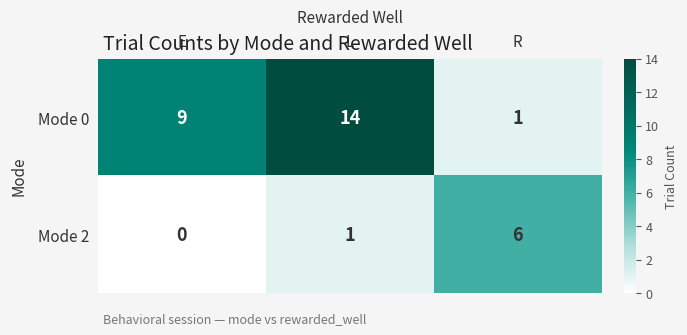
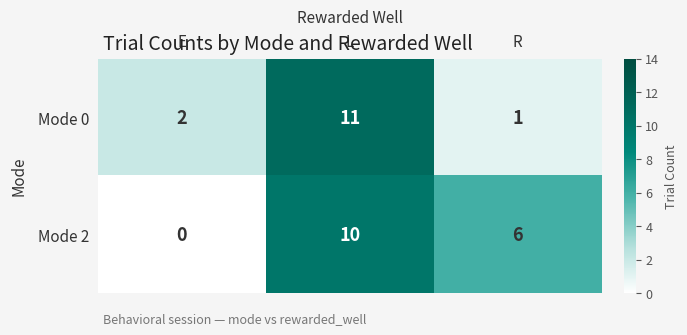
Mode 0, E: 9 -> 2
Mode 0, L: 14 -> 11
Mode 2, L: 1 -> 10
